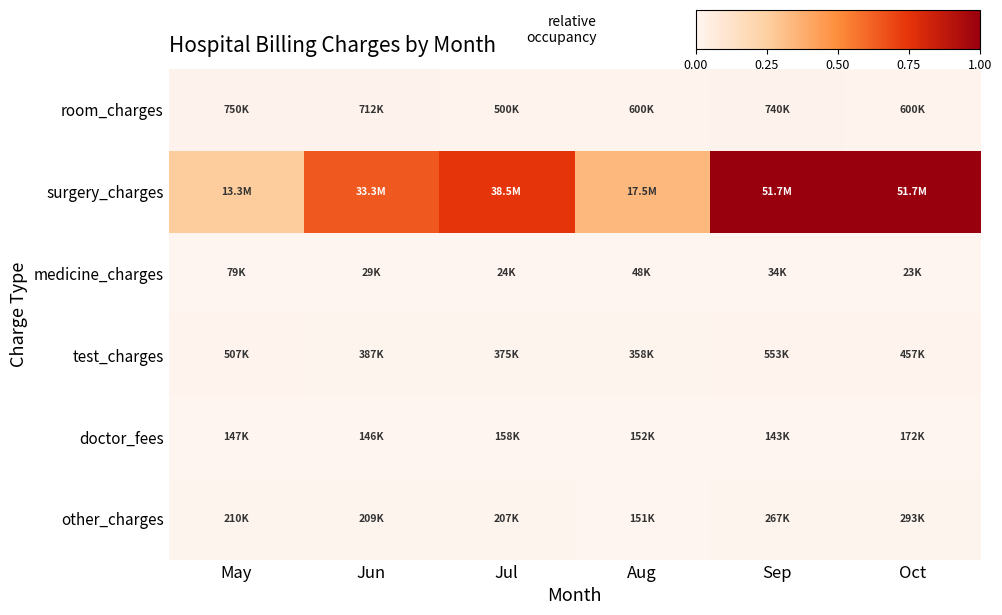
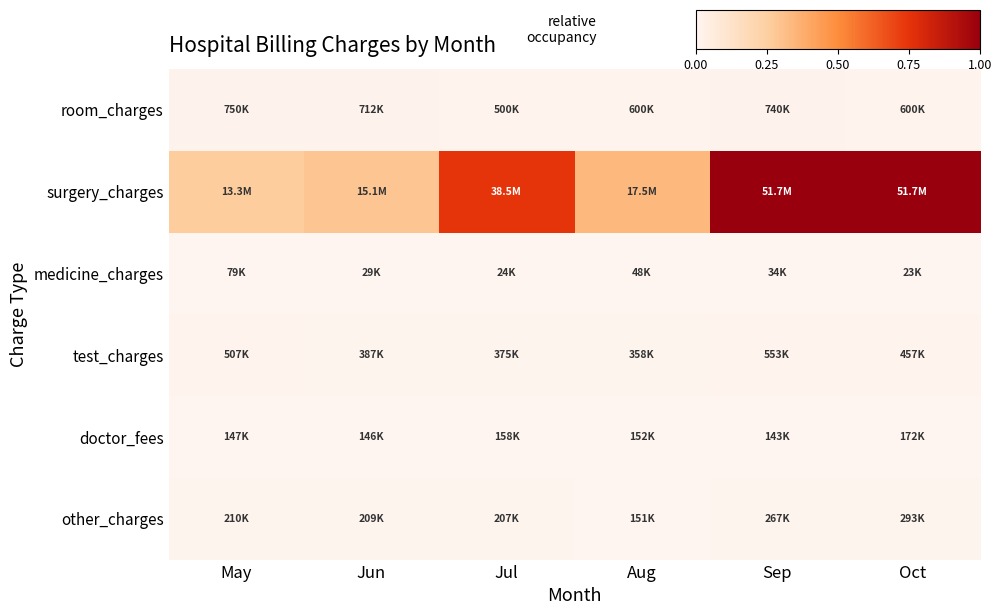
surgery_charges, Jun: 33.3M -> 15.1M
